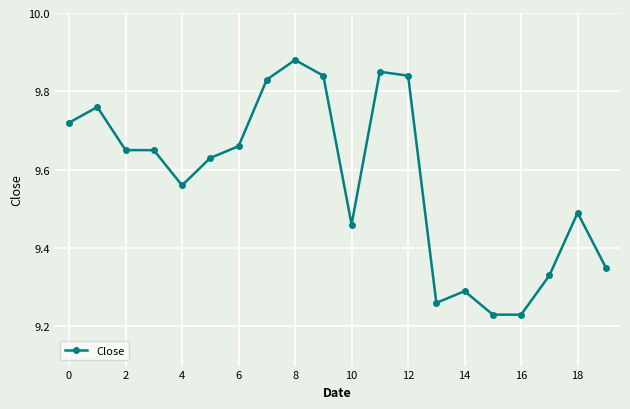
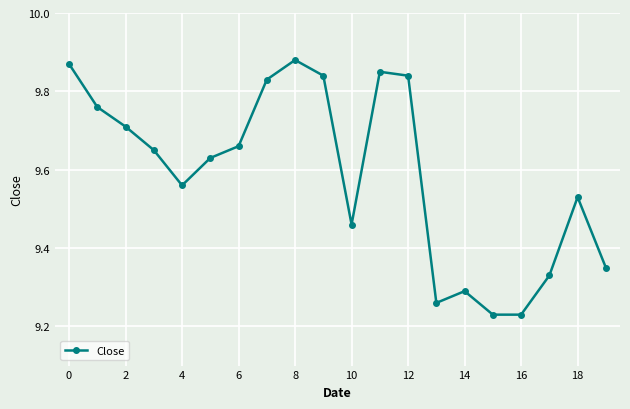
0: 9.72 -> 9.87
2: 9.65 -> 9.71
18: 9.49 -> 9.53
